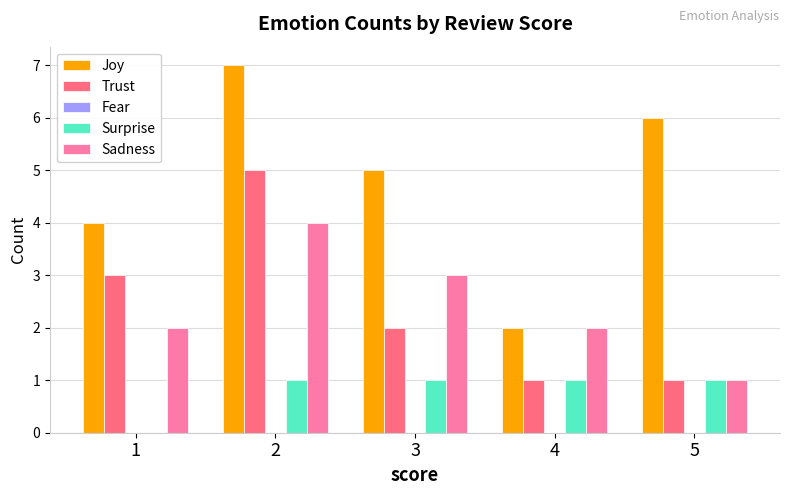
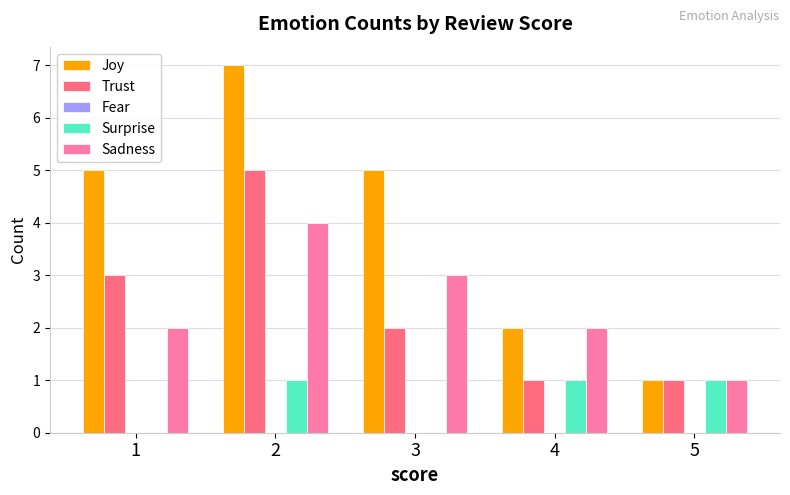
Joy, 1: 4 -> 5
Surprise, 3: 1 -> 0
Joy, 5: 6 -> 1
